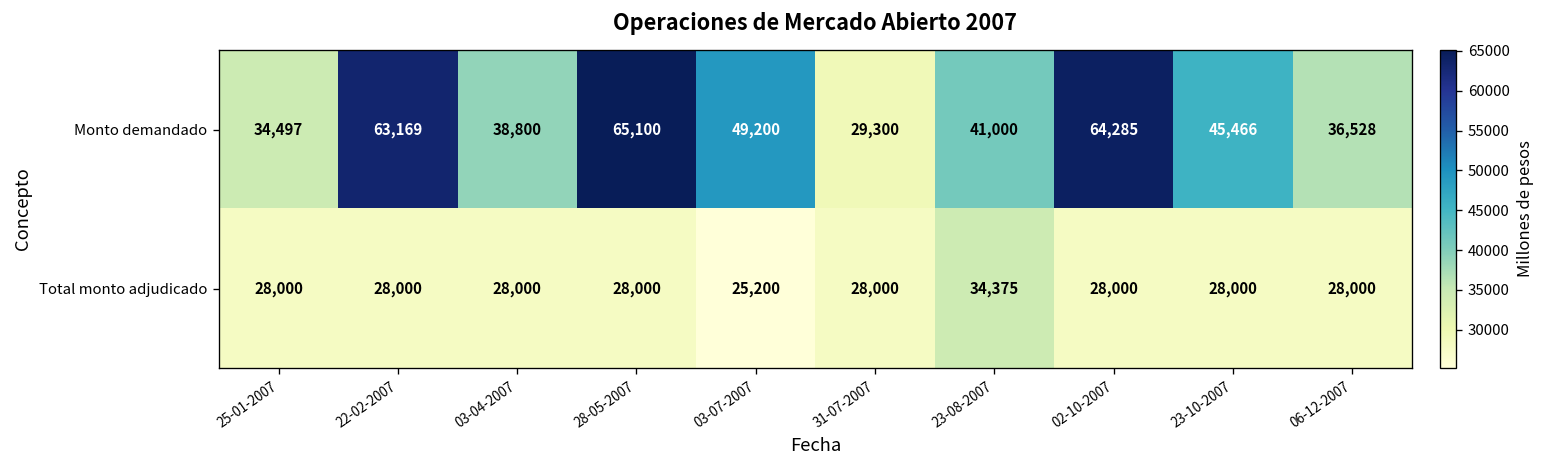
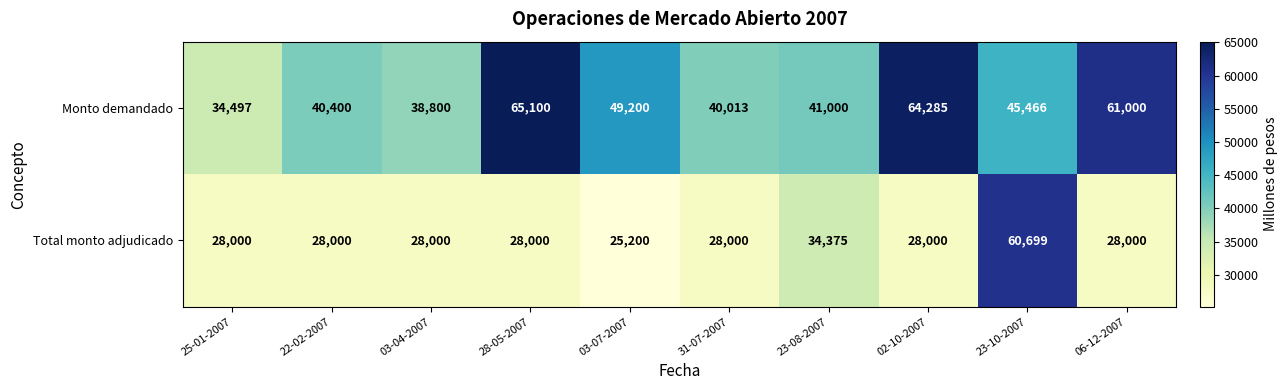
Monto demandado, 22-02-2007: 63,169 -> 40,400
Monto demandado, 31-07-2007: 29,300 -> 40,013
Monto demandado, 06-12-2007: 36,528 -> 61,000
Total monto adjudicado, 23-10-2007: 28,000 -> 60,699
